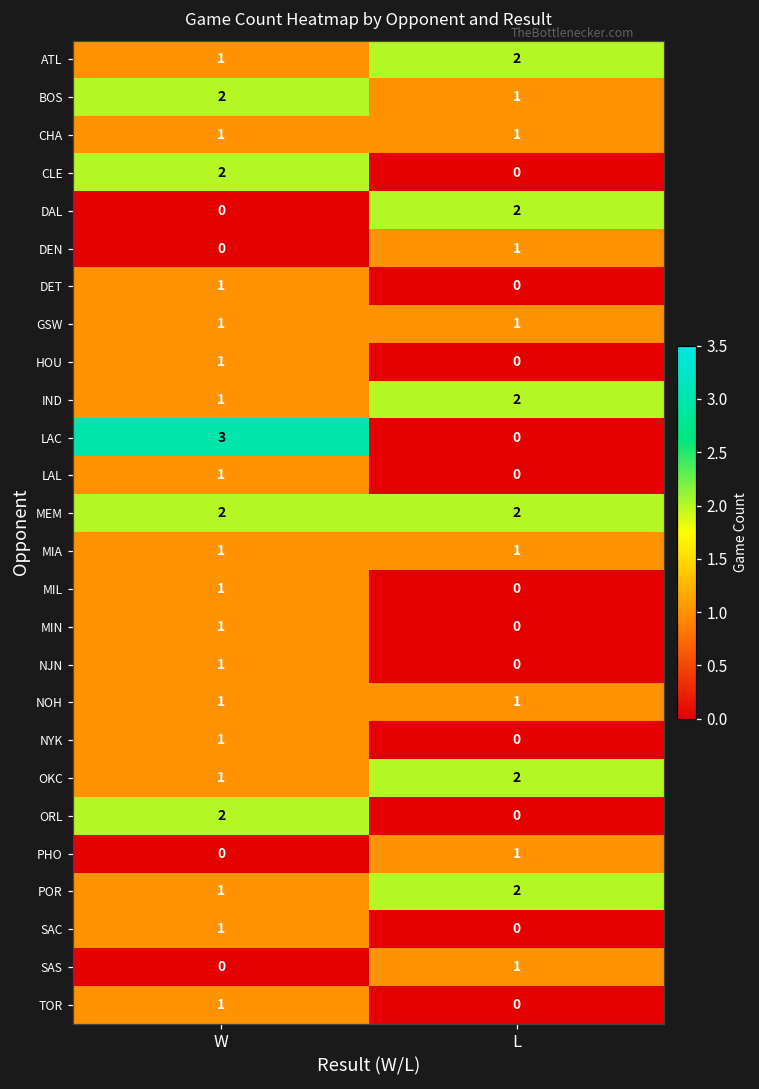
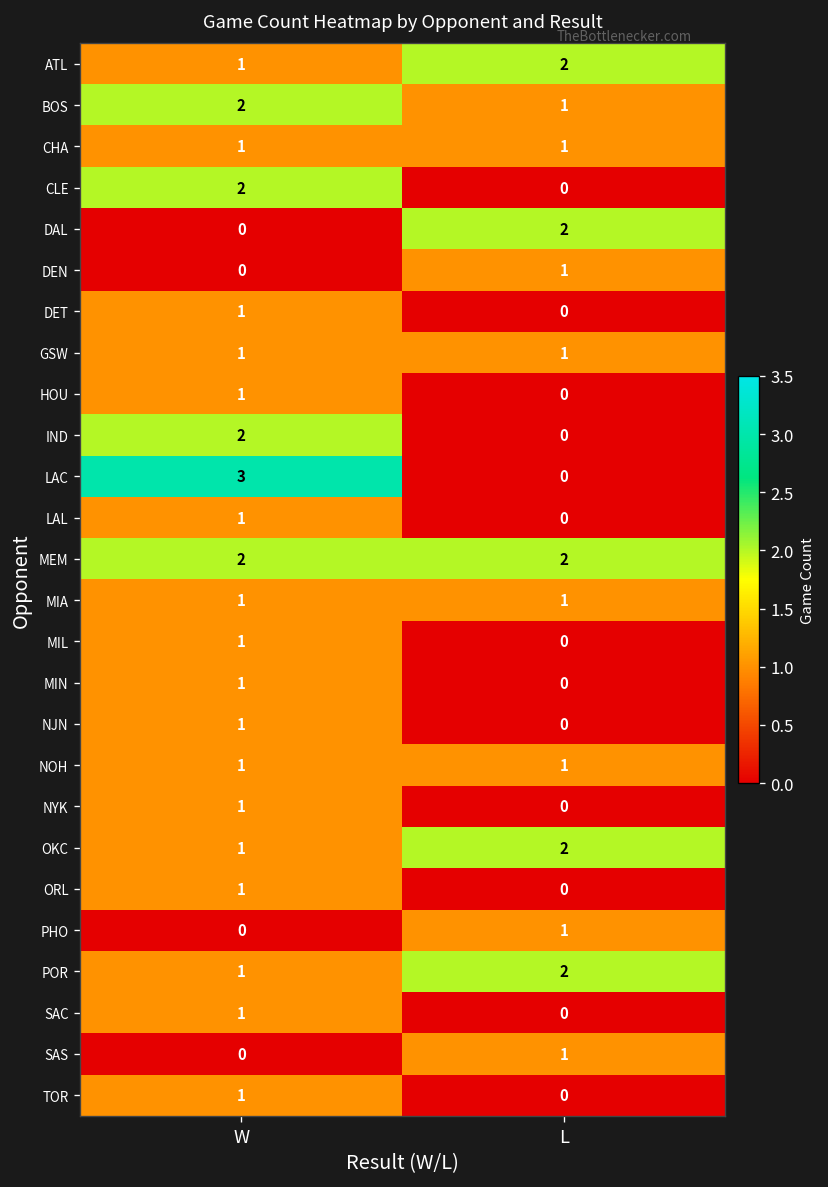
IND, W: 1 -> 2
IND, L: 2 -> 0
ORL, W: 2 -> 1
